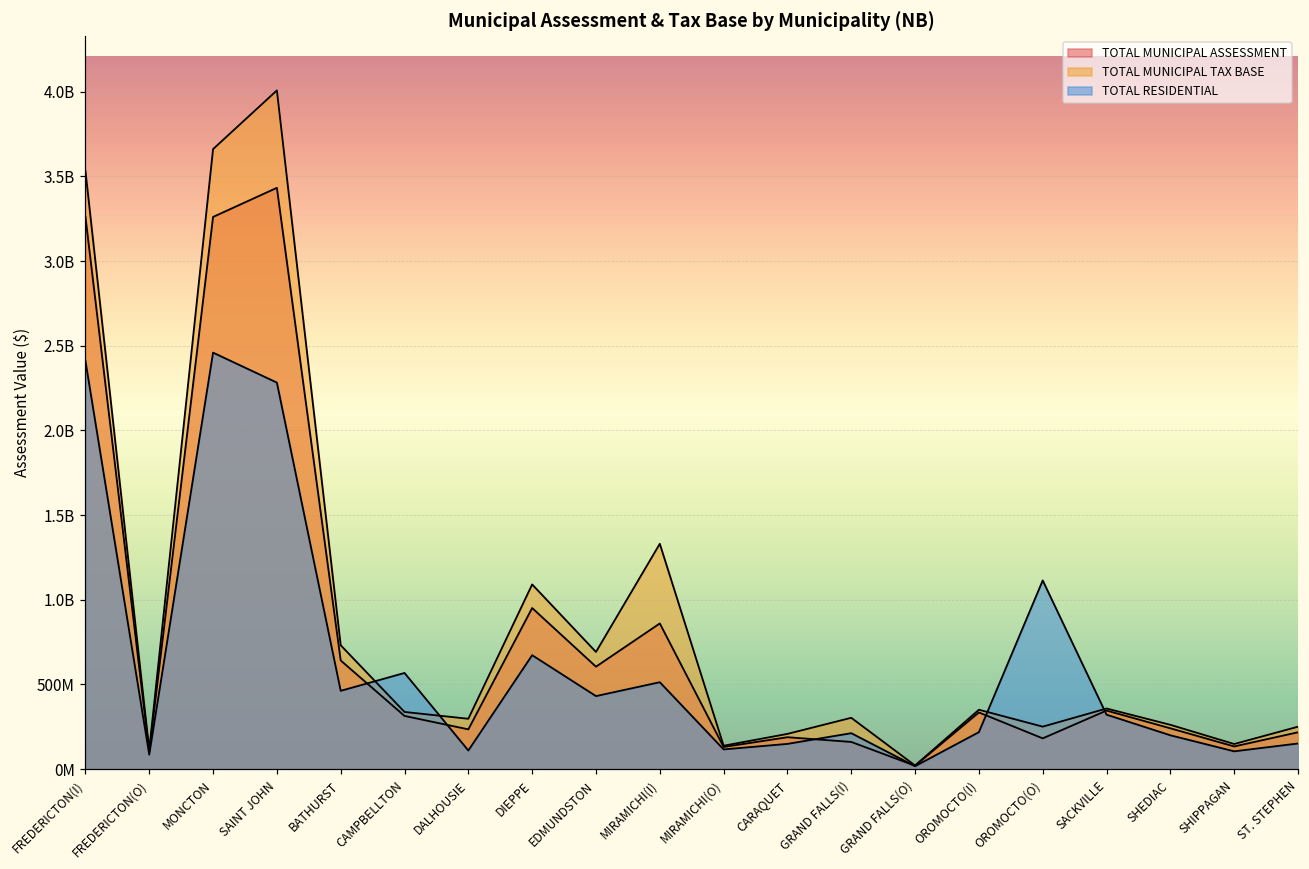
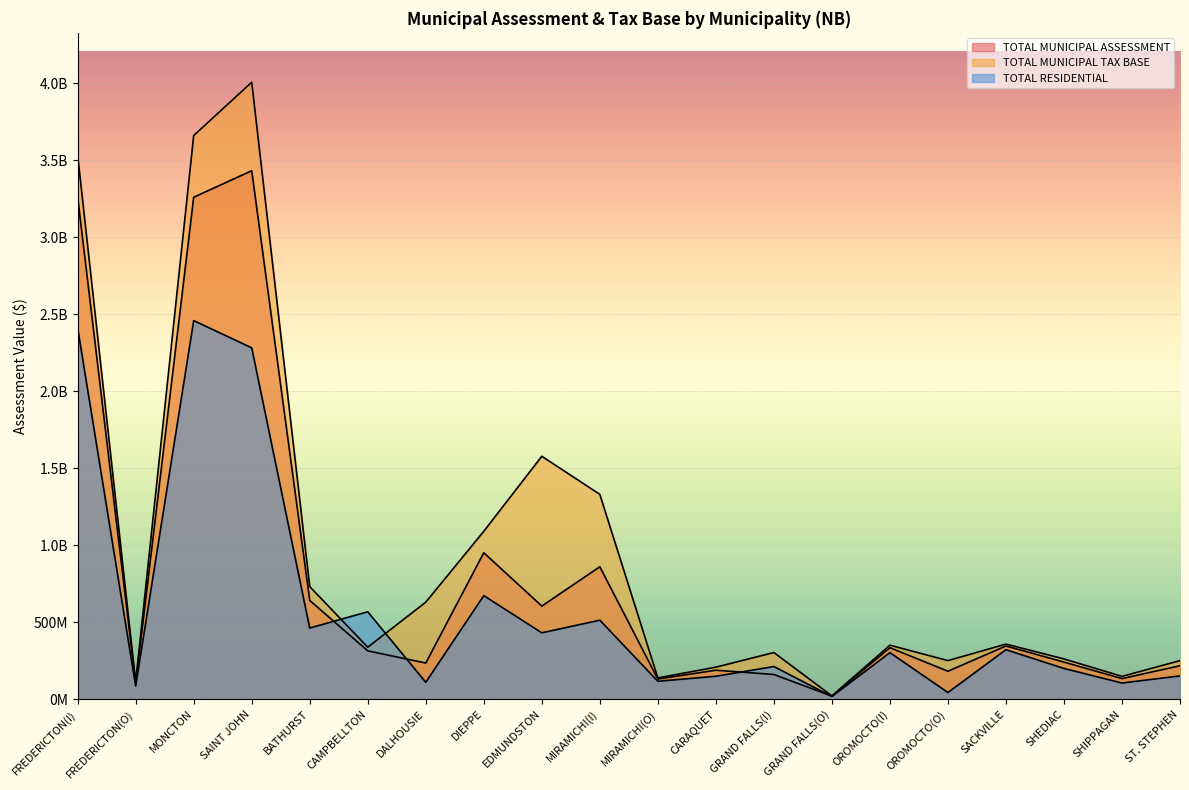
TOTAL MUNICIPAL TAX BASE, DALHOUSIE: 300000000 -> 630000000
TOTAL MUNICIPAL TAX BASE, EDMUNDSTON: 690000000 -> 1580000000
TOTAL RESIDENTIAL, OROMOCTO(I): 220000000 -> 300000000
TOTAL RESIDENTIAL, OROMOCTO(O): 1110000000 -> 40000000
